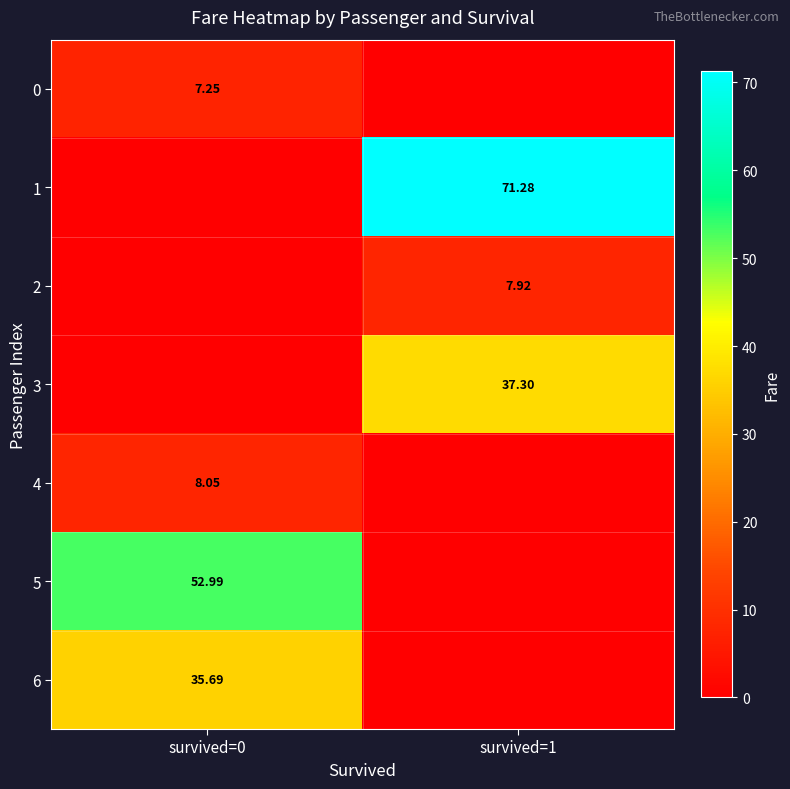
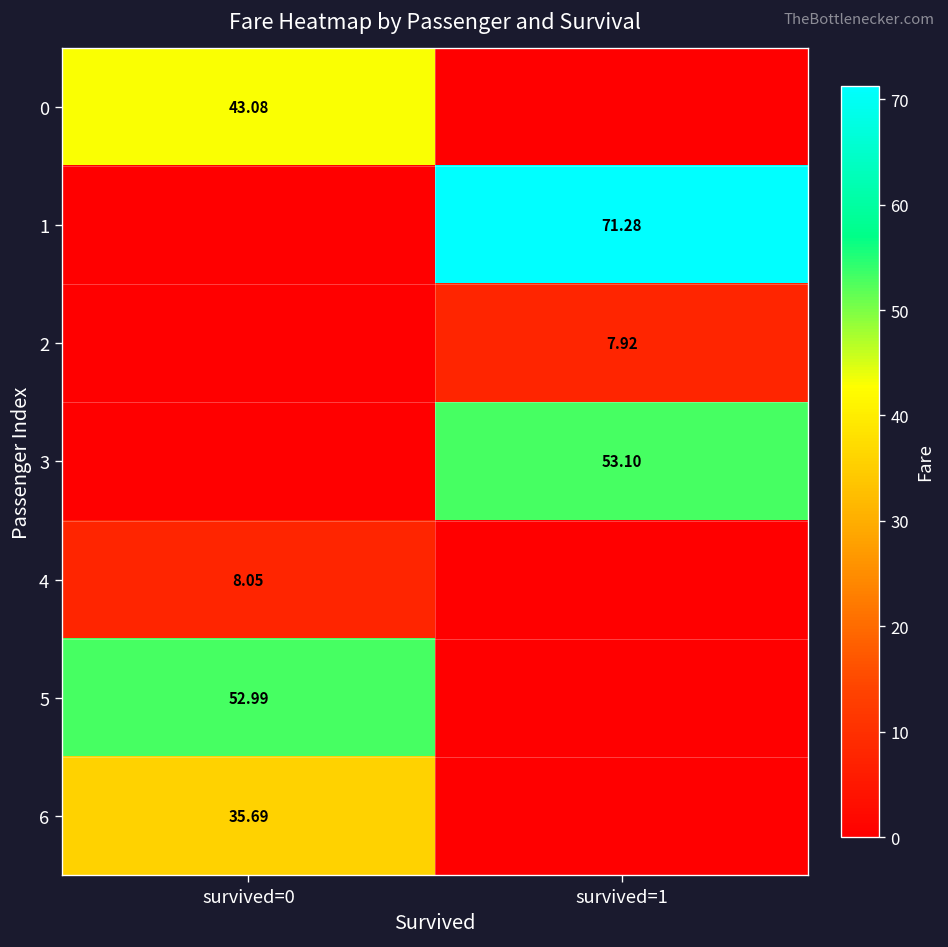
0, survived=0: 7.25 -> 43.08
3, survived=1: 37.30 -> 53.10
